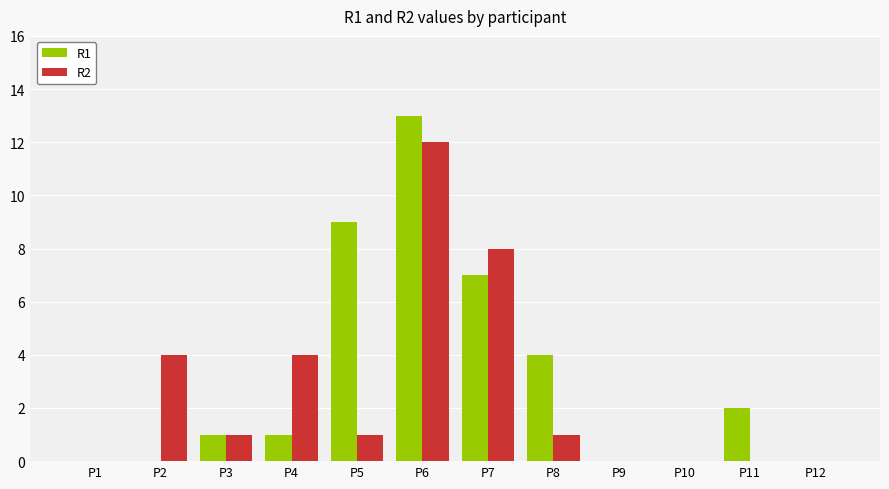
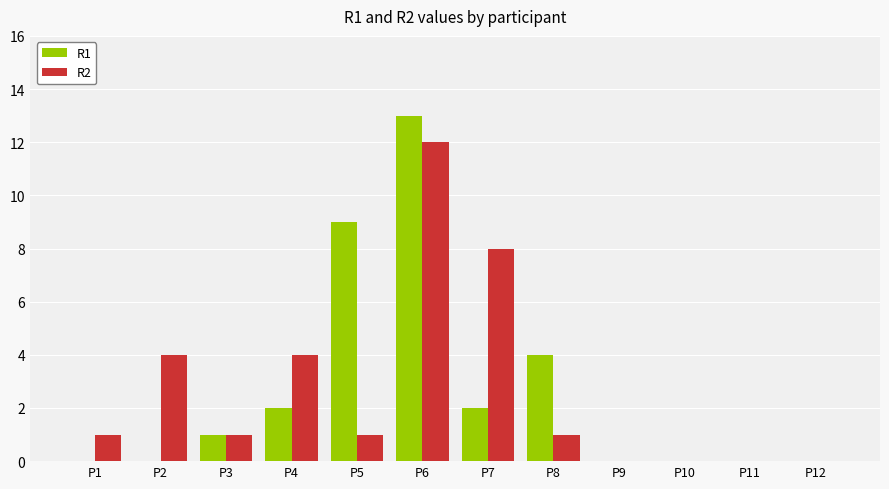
R2, P1: 0 -> 1
R1, P4: 1 -> 2
R1, P7: 7 -> 2
R1, P11: 2 -> 0
